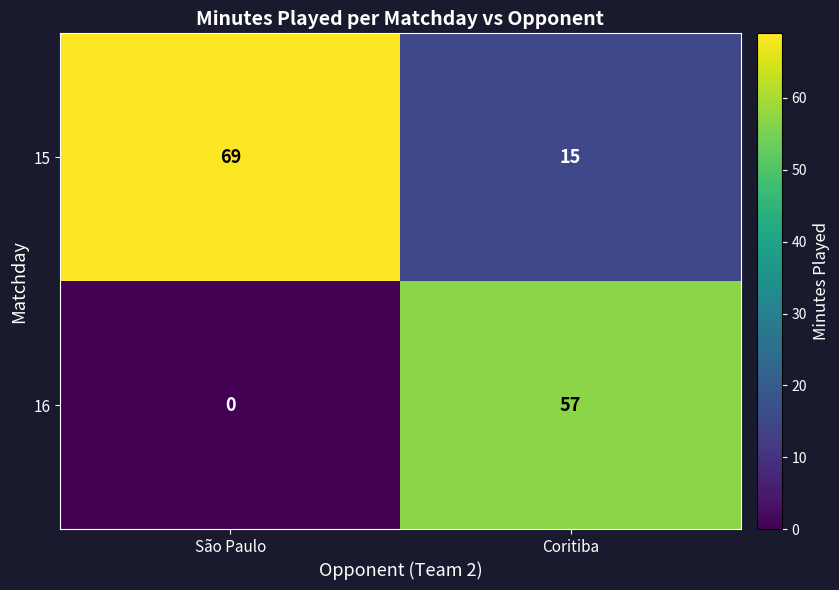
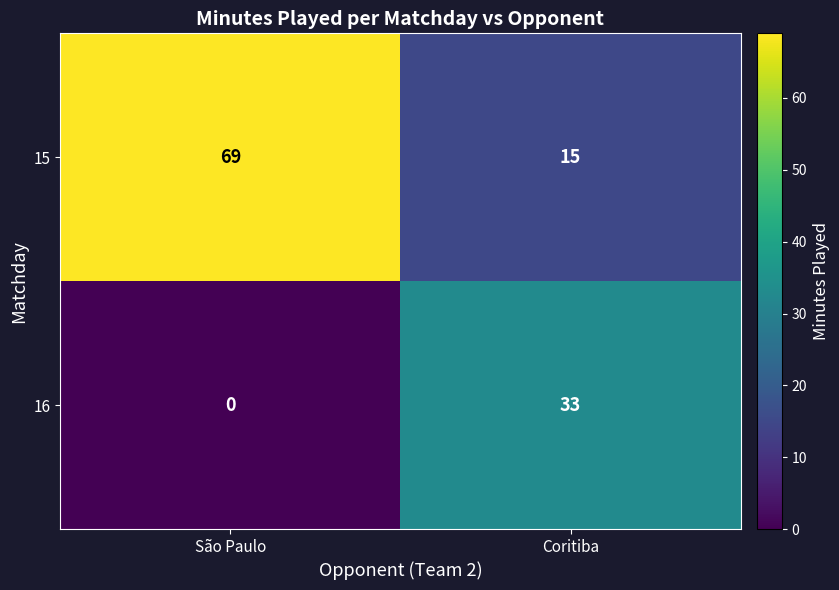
16, Coritiba: 57 -> 33
